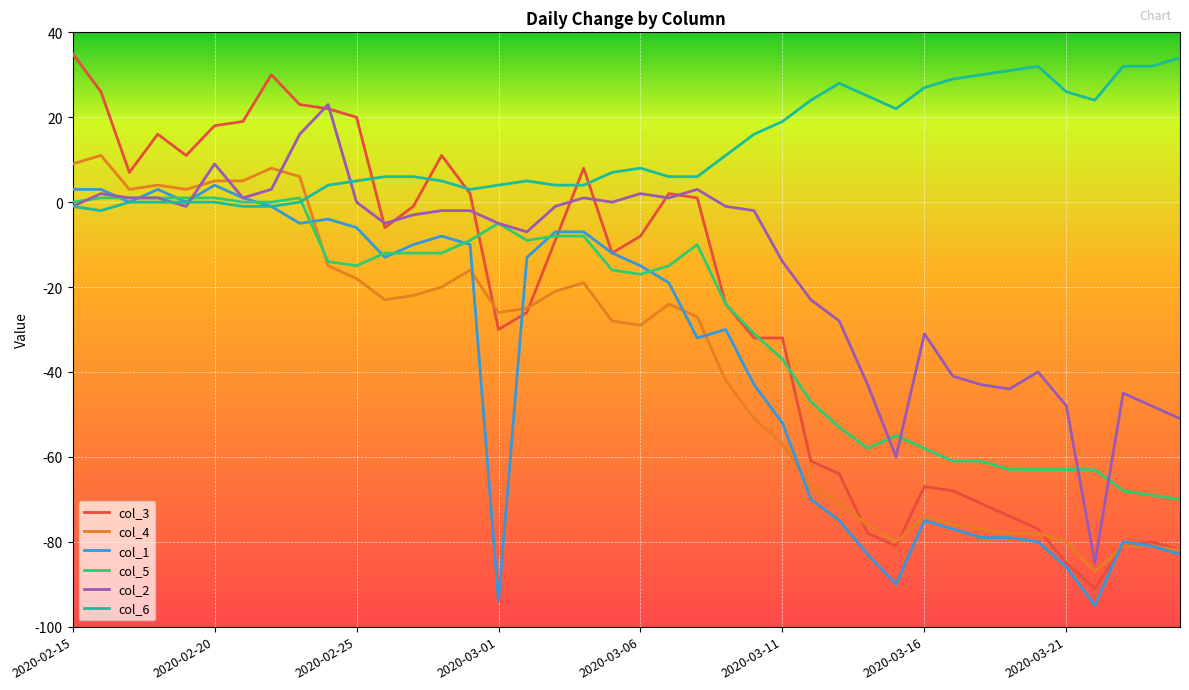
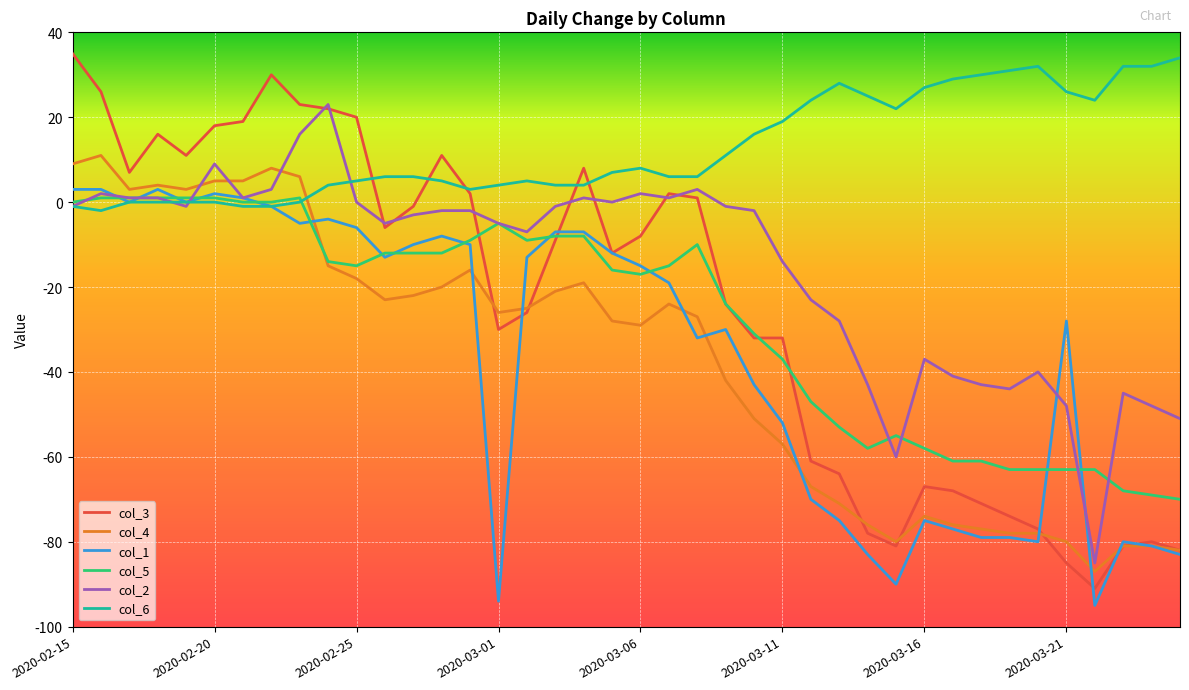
col_1, 2020-02-20: 4 -> 2
col_2, 2020-03-16: -31 -> -37
col_1, 2020-03-21: -86 -> -28
